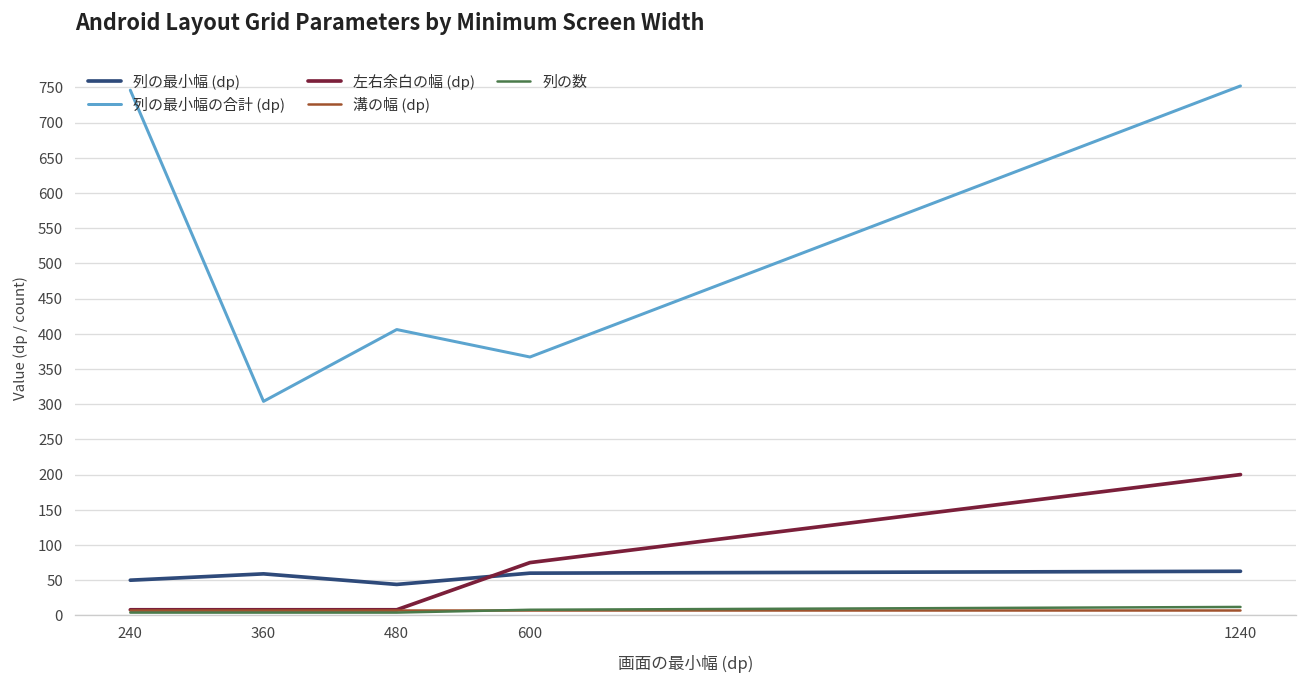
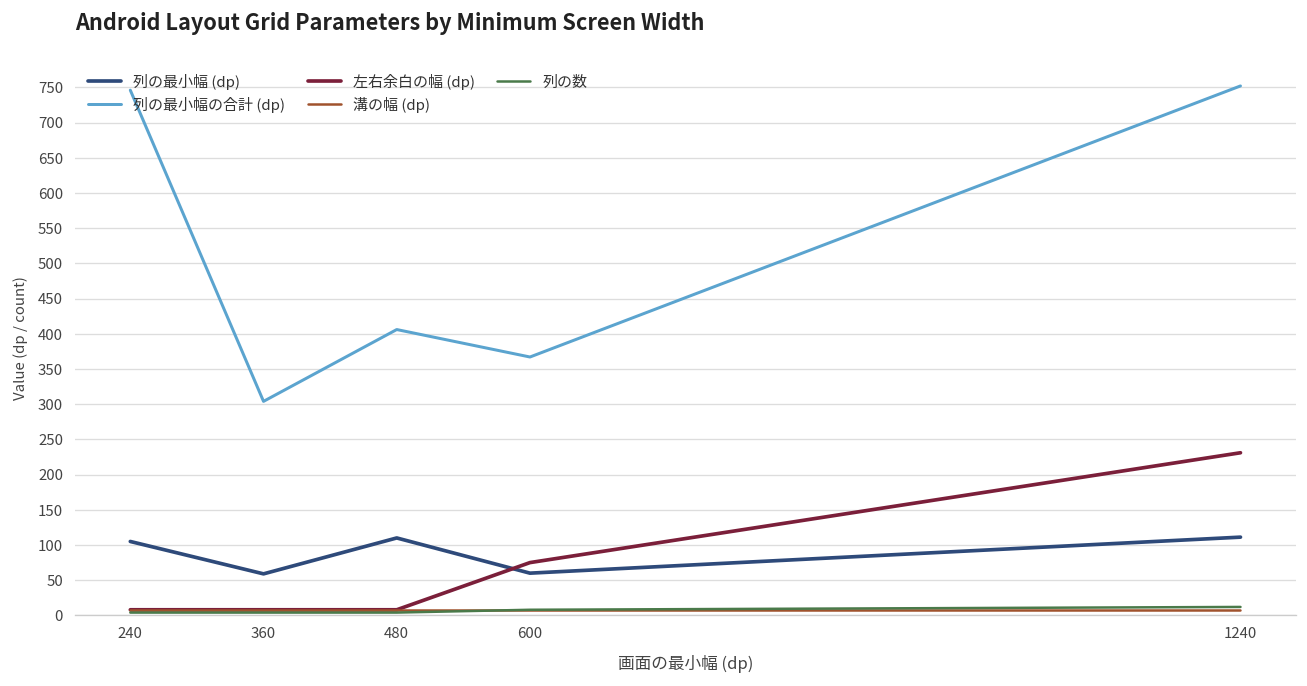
列の最小幅 (dp), 240: 50 -> 110
列の最小幅 (dp), 480: 40 -> 110
列の最小幅 (dp), 1240: 60 -> 110
左右余白の幅 (dp), 1240: 200 -> 230
